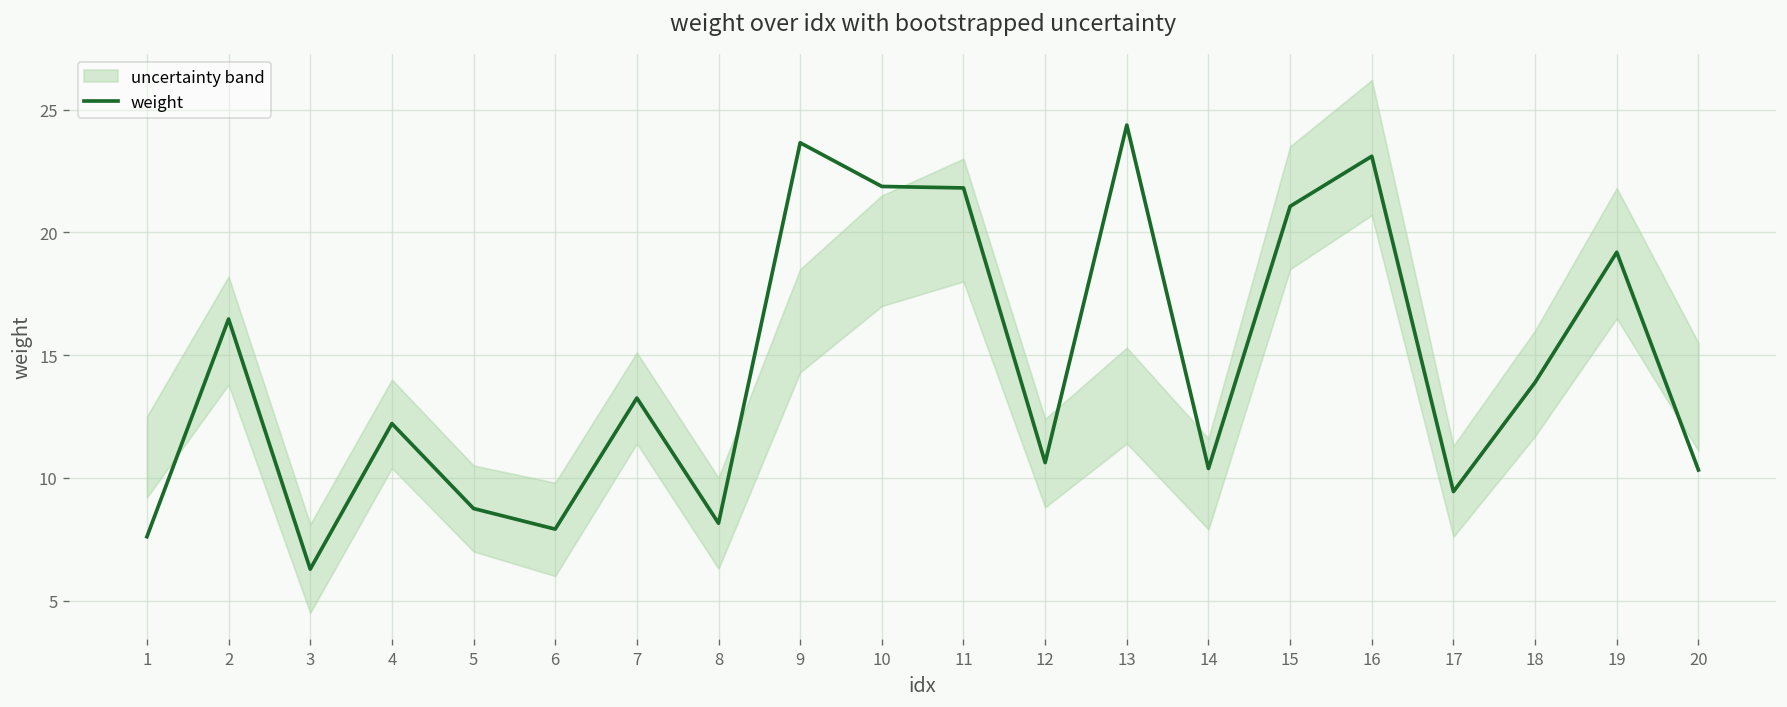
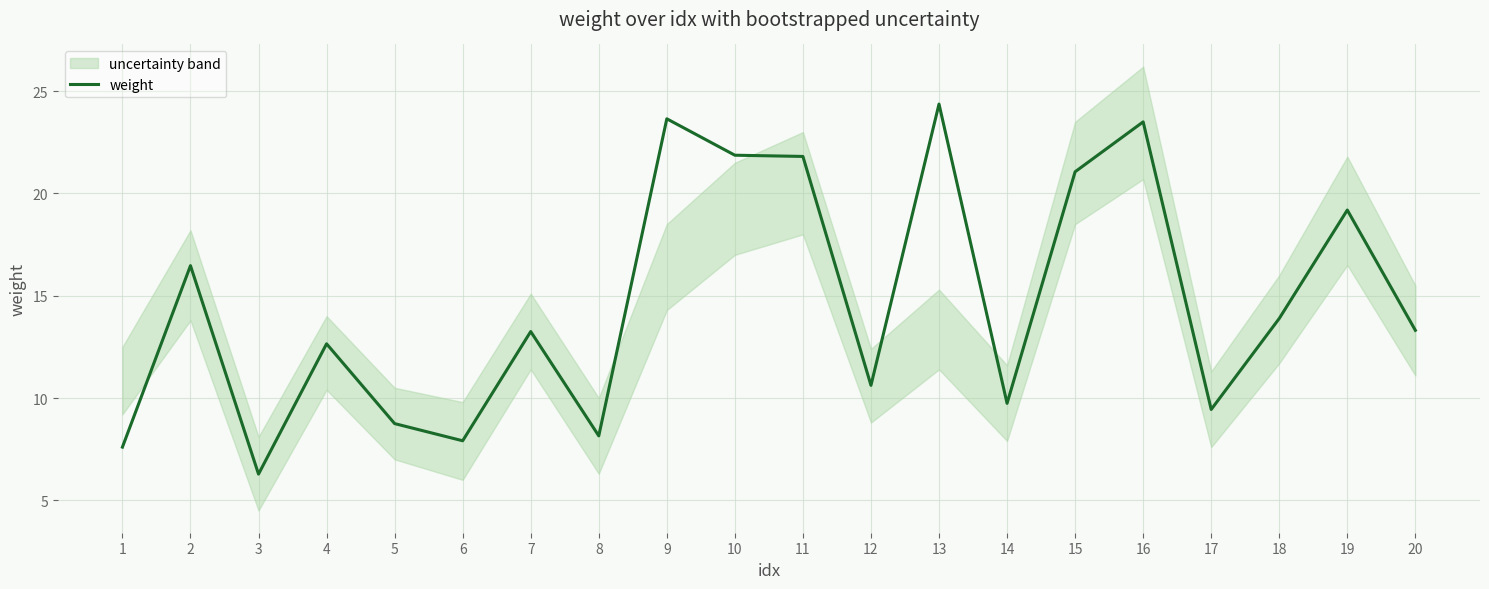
weight, 4: 12.2 -> 12.7
weight, 14: 10.4 -> 9.7
weight, 16: 23.1 -> 23.5
weight, 20: 10.3 -> 13.3
